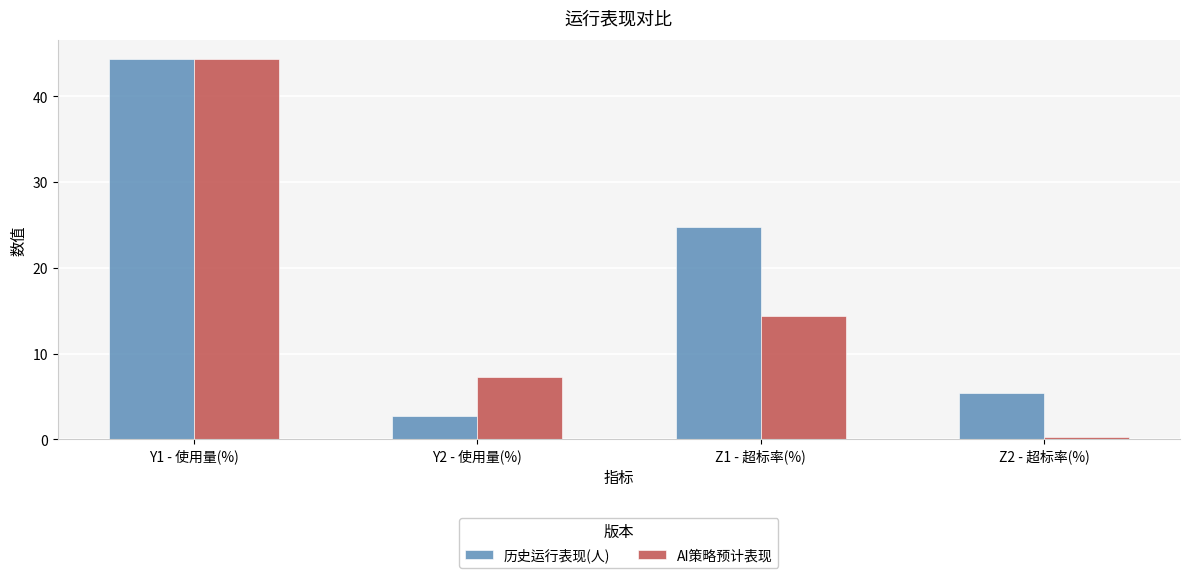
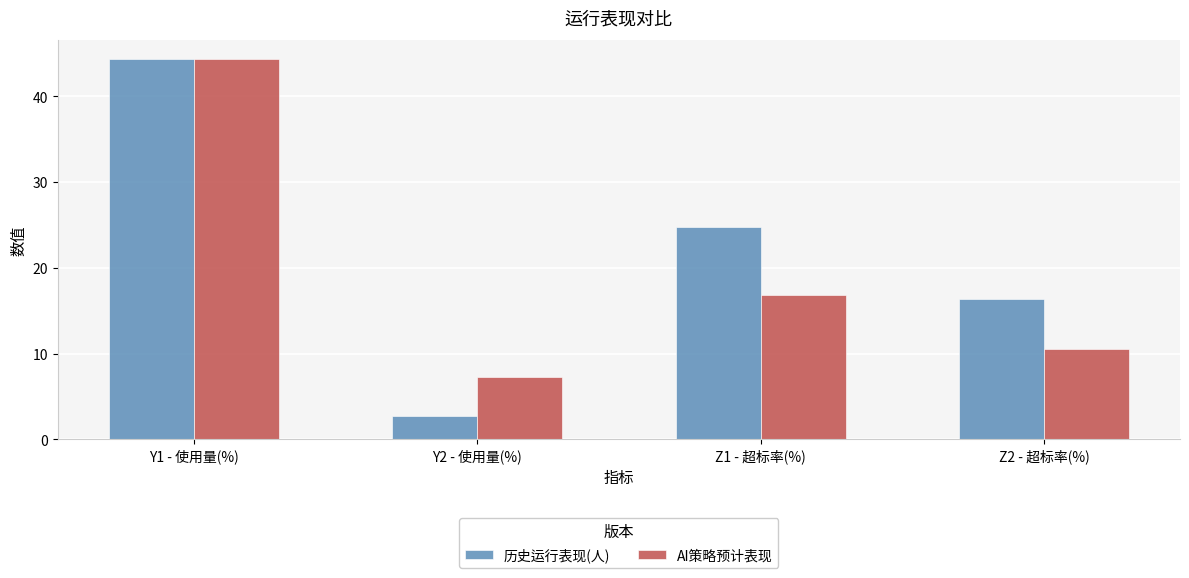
AI策略预计表现, Z1 - 超标率(%): 14 -> 17
历史运行表现(人), Z2 - 超标率(%): 5 -> 16
AI策略预计表现, Z2 - 超标率(%): 0 -> 11
